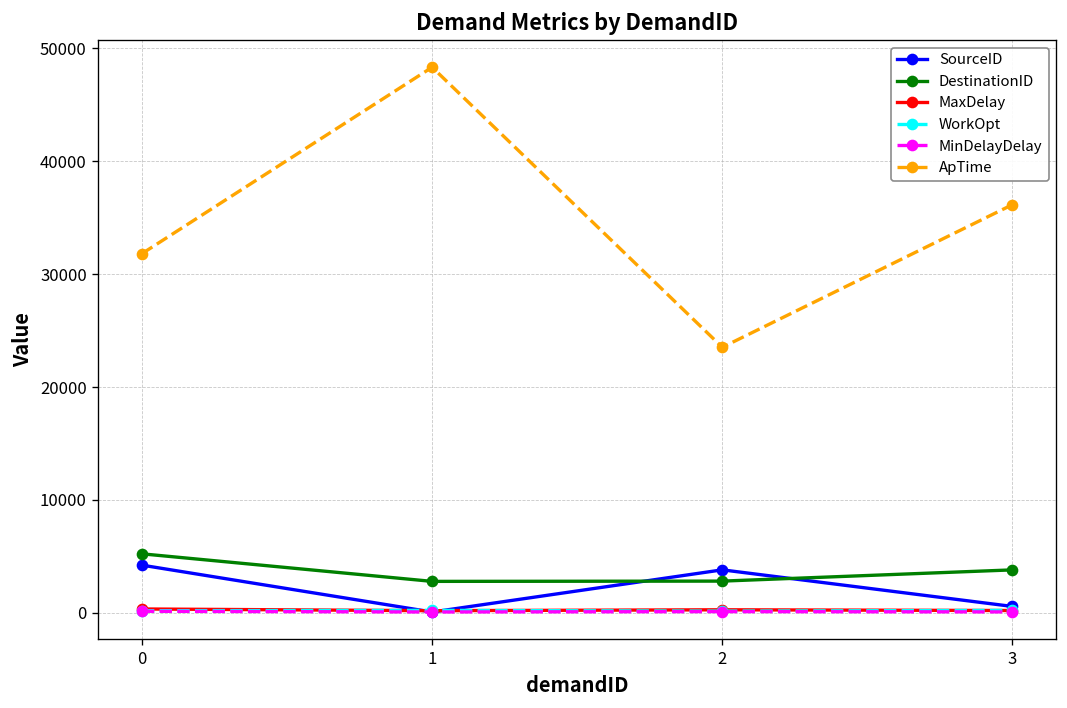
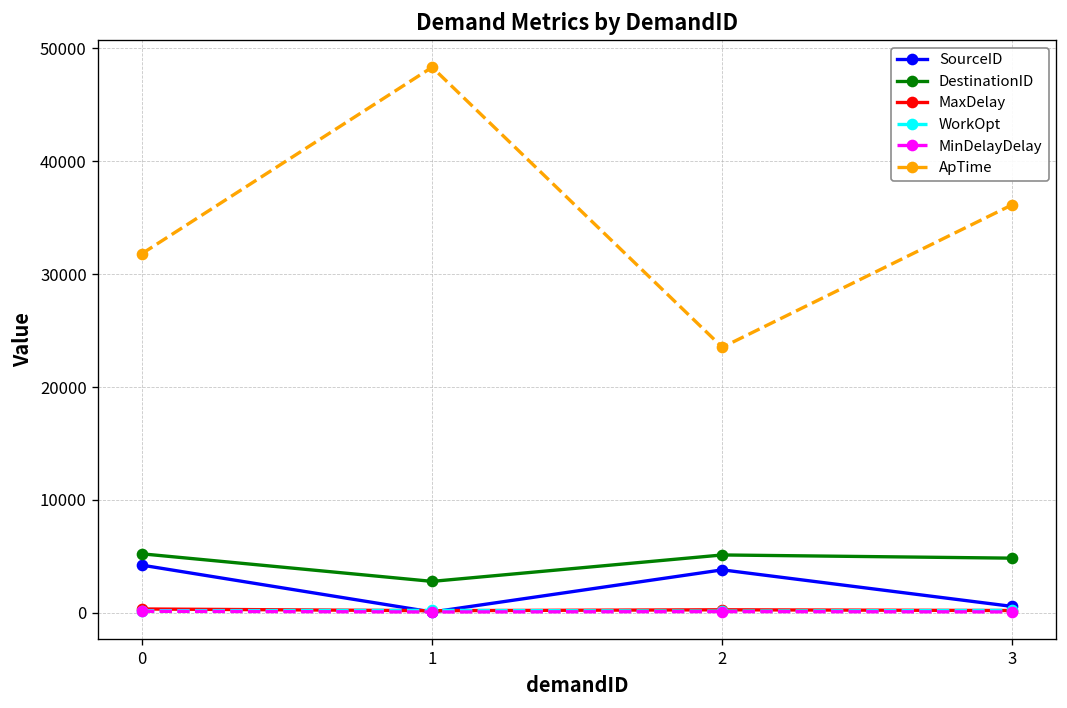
DestinationID, 2: 3000 -> 5000
DestinationID, 3: 4000 -> 5000
